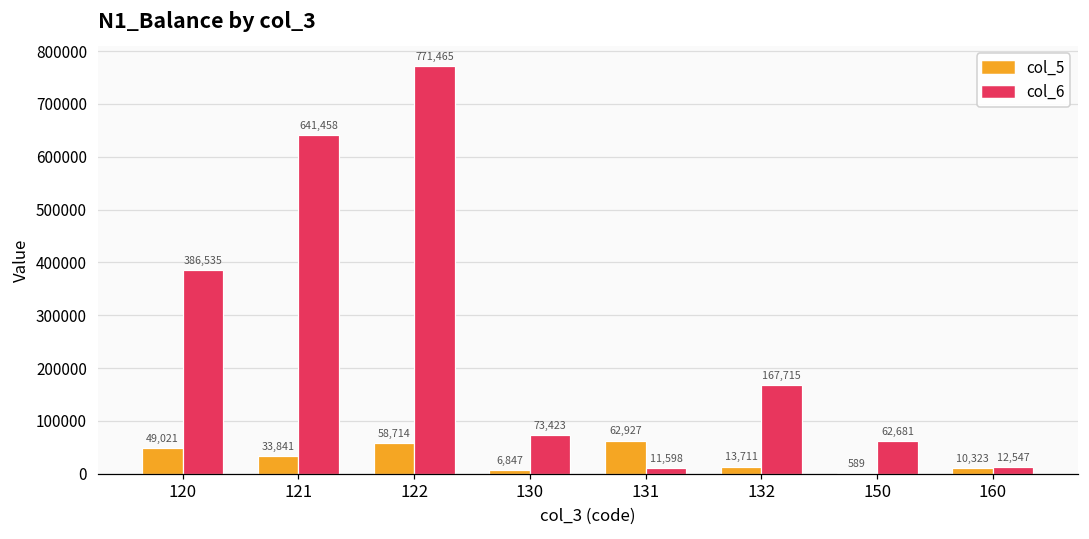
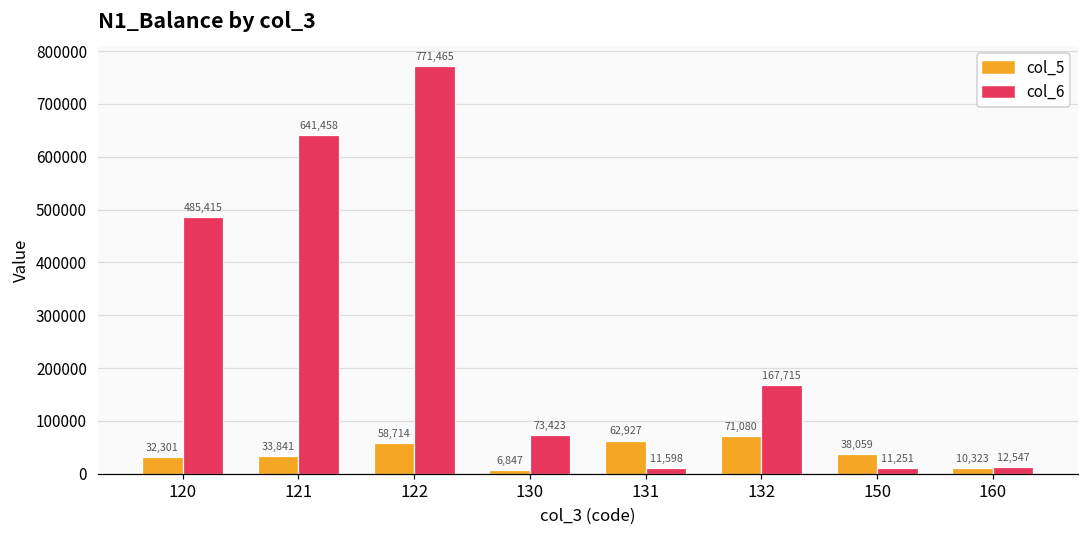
col_5, 120: 49,021 -> 32,301
col_6, 120: 386,535 -> 485,415
col_5, 132: 13,711 -> 71,080
col_5, 150: 589 -> 38,059
col_6, 150: 62,681 -> 11,251
